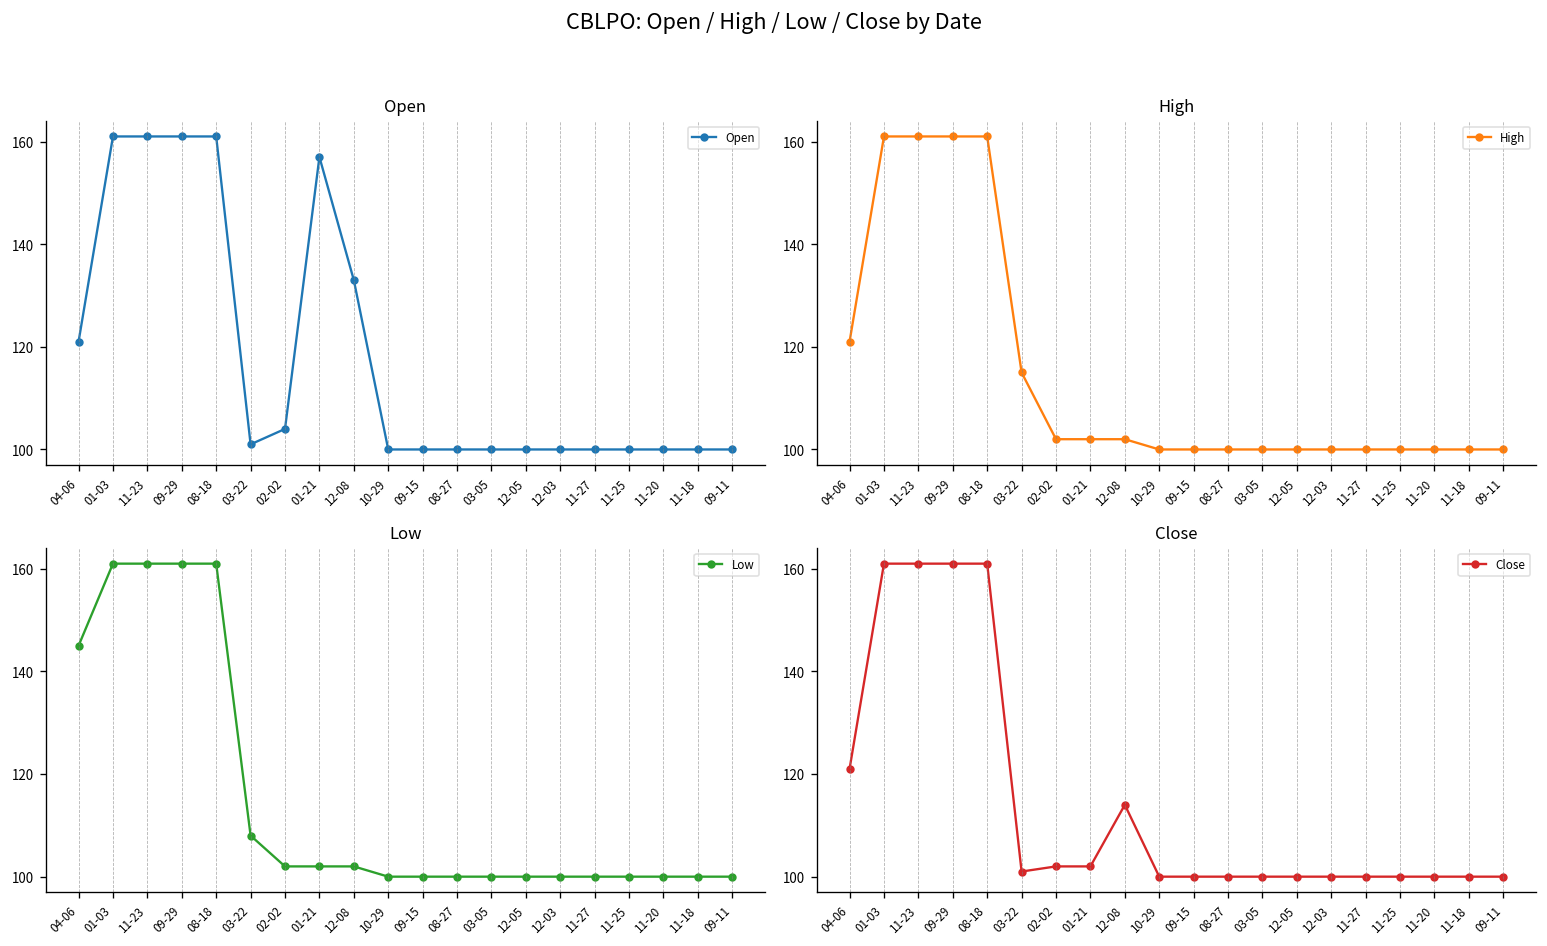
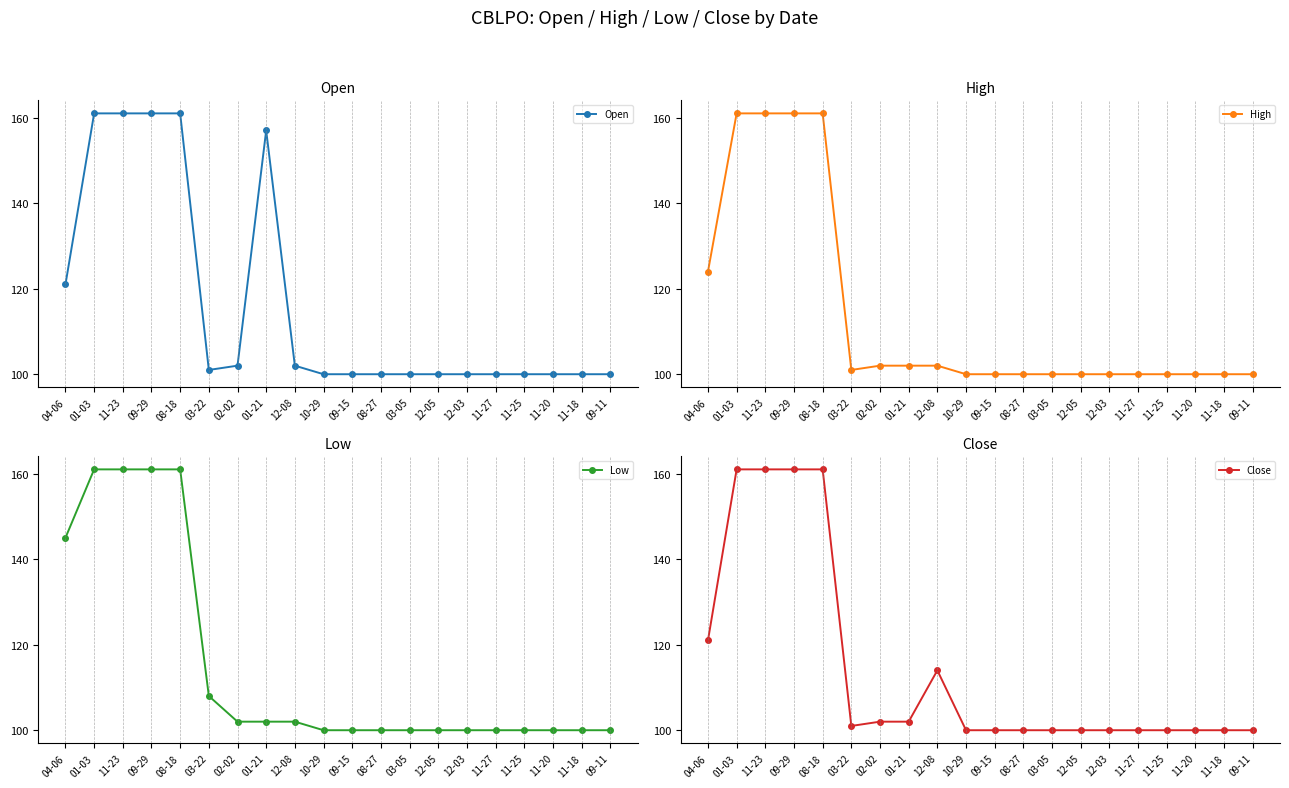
Open, 02-02: 104 -> 102
Open, 12-08: 133 -> 102
High, 04-06: 121 -> 124
High, 03-22: 115 -> 101
